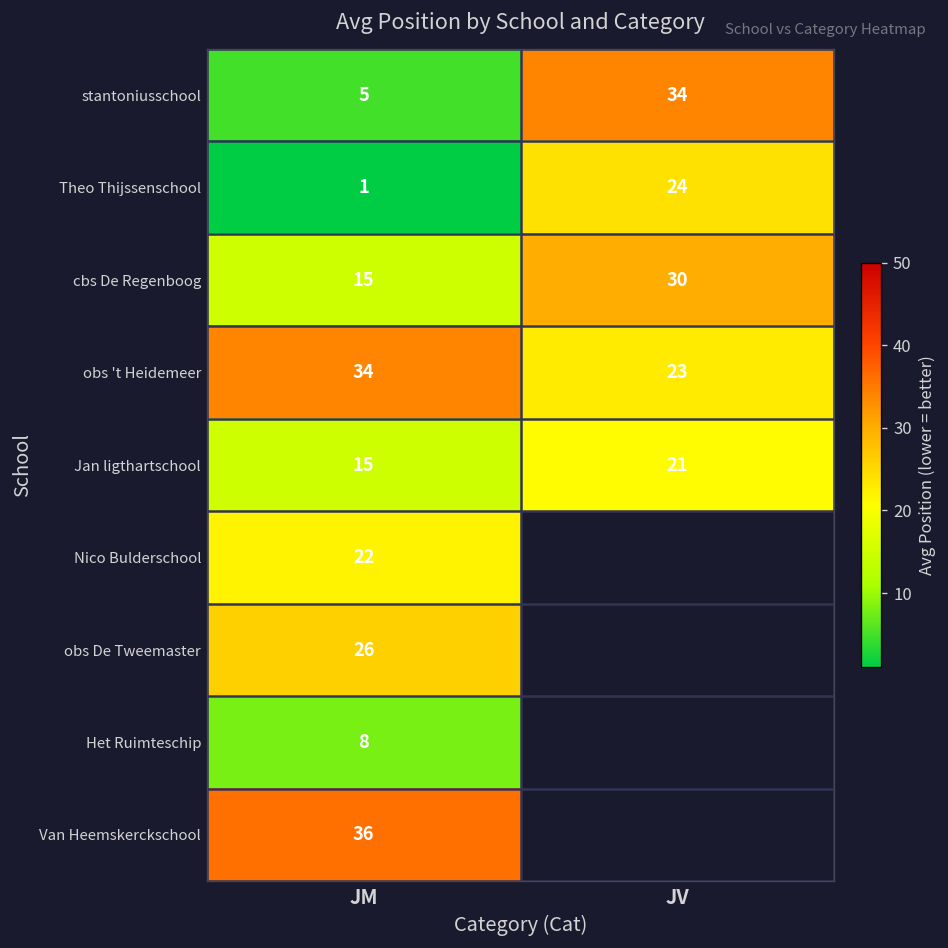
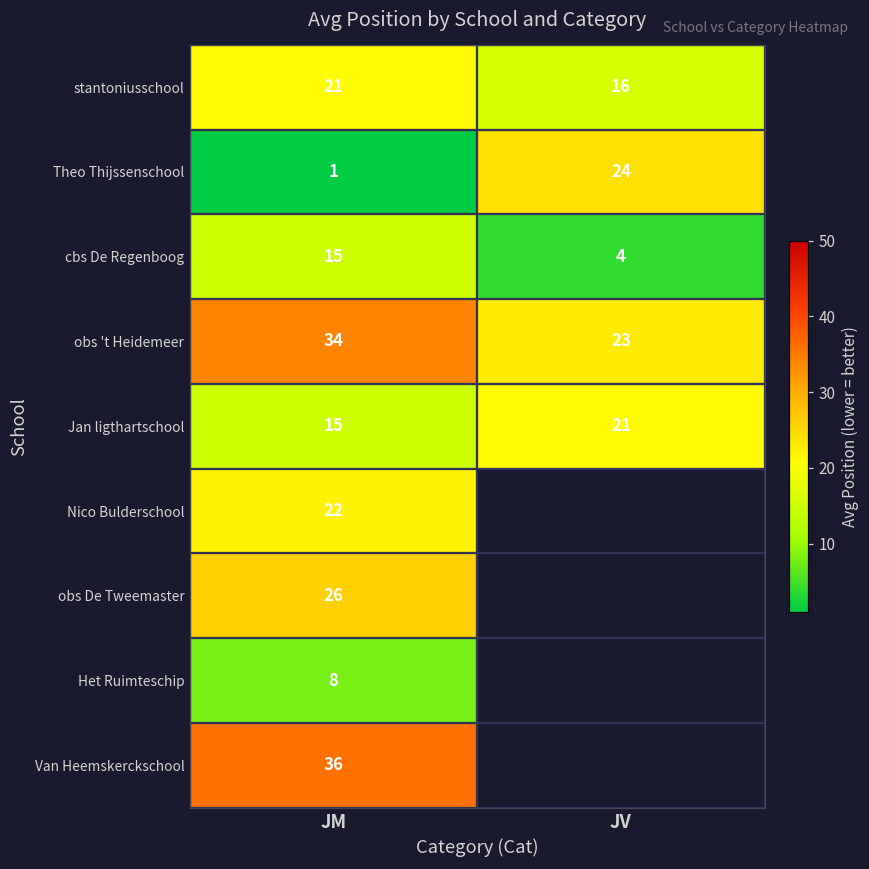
stantoniusschool, JM: 5 -> 21
stantoniusschool, JV: 34 -> 16
cbs De Regenboog, JV: 30 -> 4
